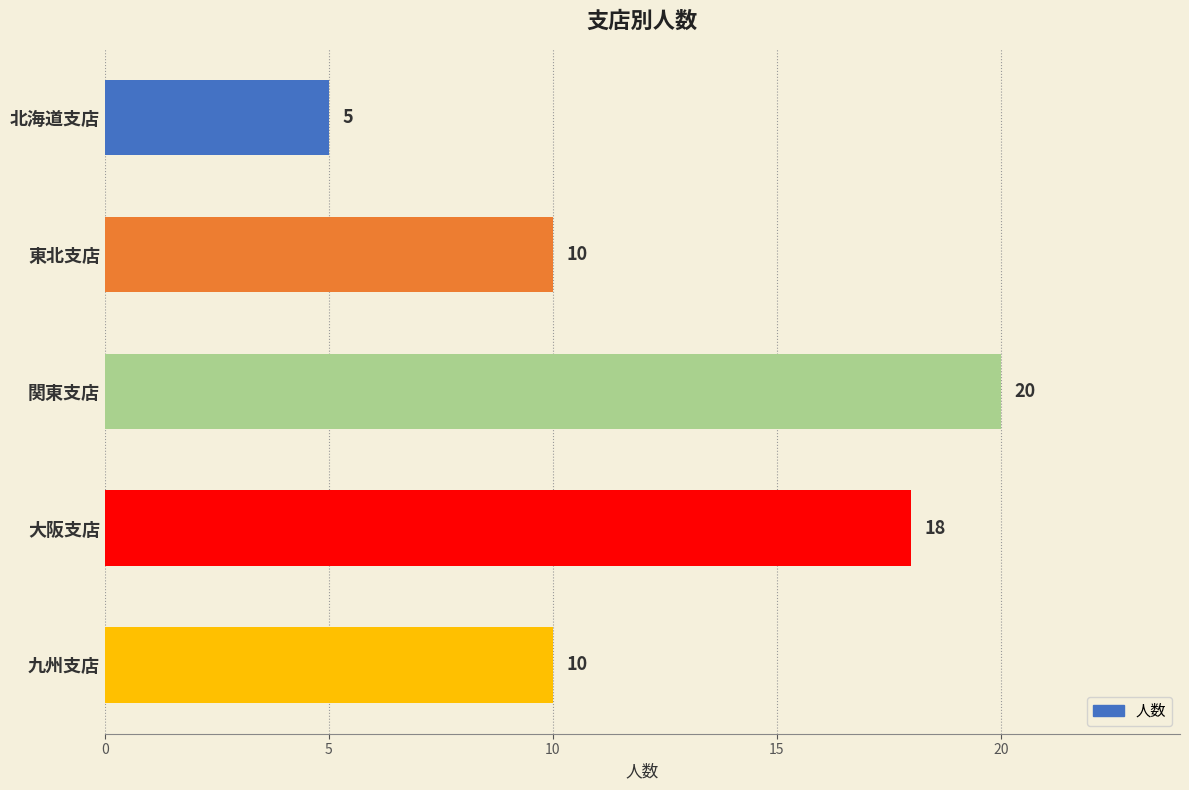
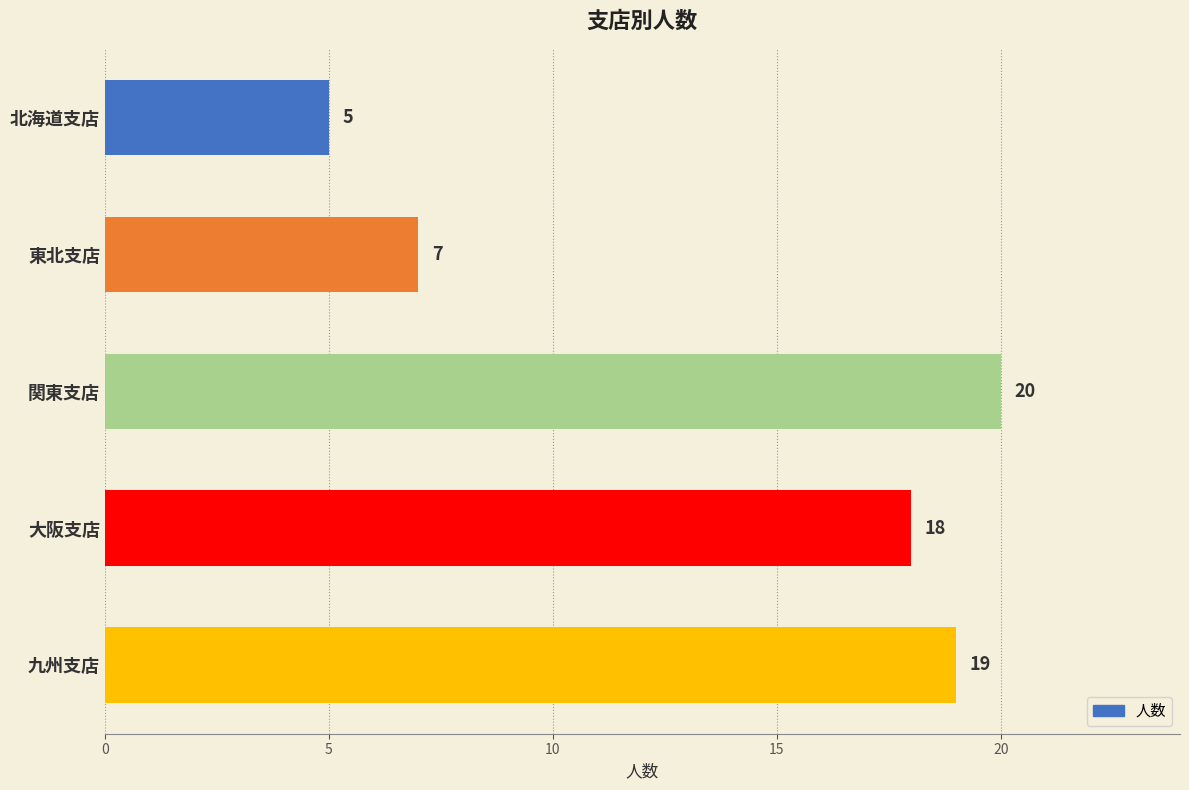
東北支店: 10 -> 7
九州支店: 10 -> 19
